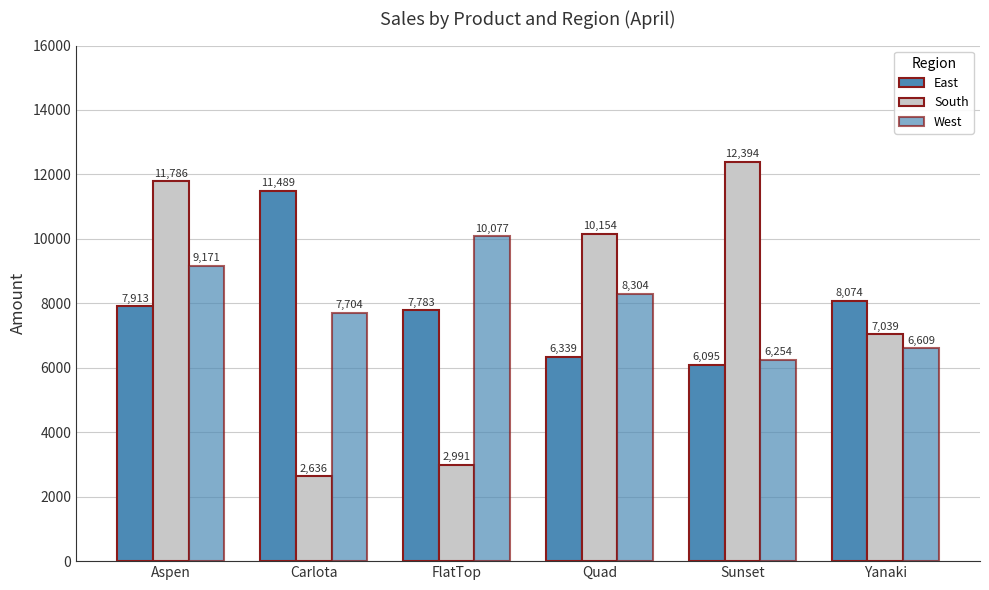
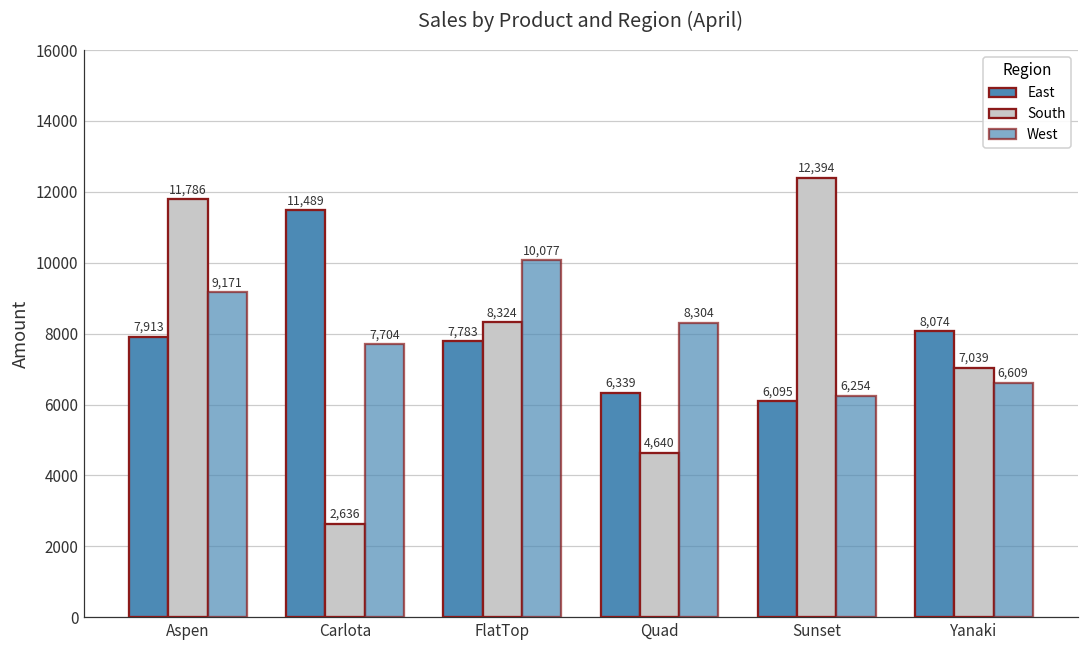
South, FlatTop: 2,991 -> 8,324
South, Quad: 10,154 -> 4,640
